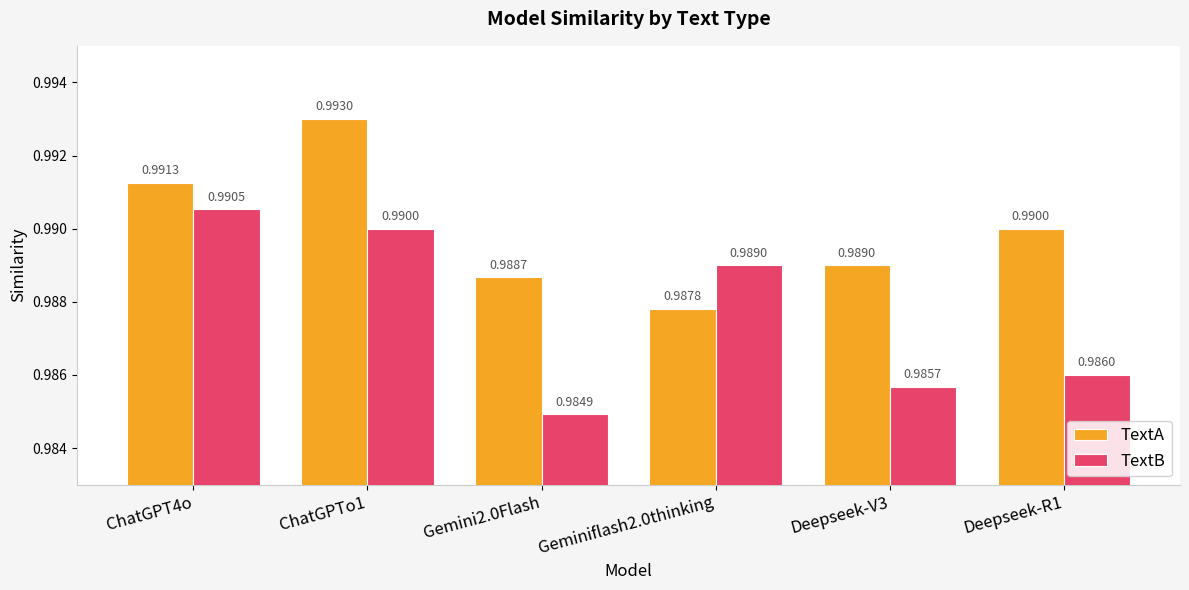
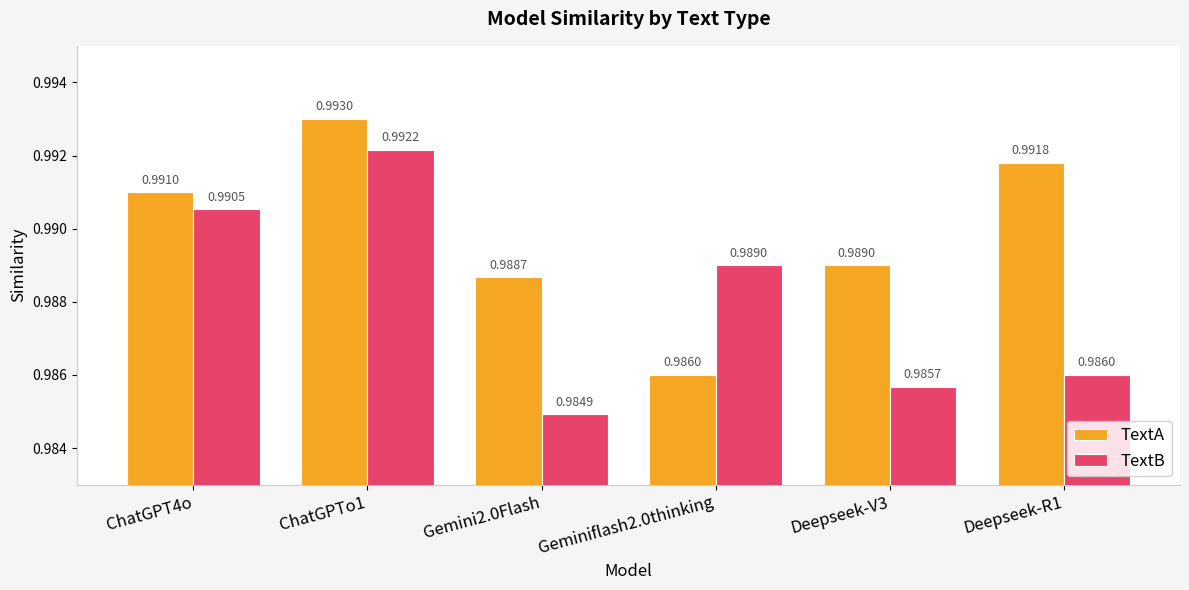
TextA, ChatGPT4o: 0.9913 -> 0.9910
TextB, ChatGPTo1: 0.9900 -> 0.9922
TextA, Geminiflash2.0thinking: 0.9878 -> 0.9860
TextA, Deepseek-R1: 0.9900 -> 0.9918
